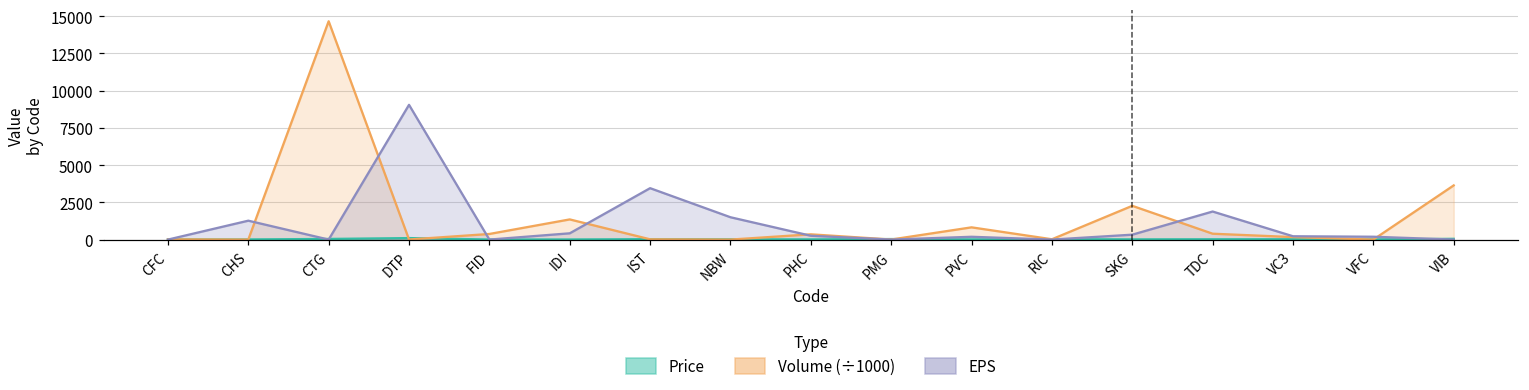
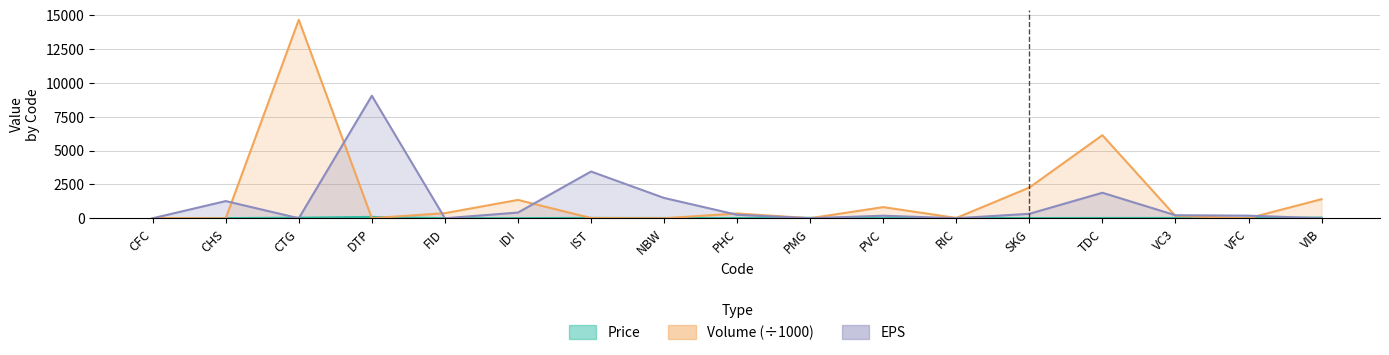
Volume (÷1000), TDC: 400 -> 6100
Volume (÷1000), VIB: 3600 -> 1400
